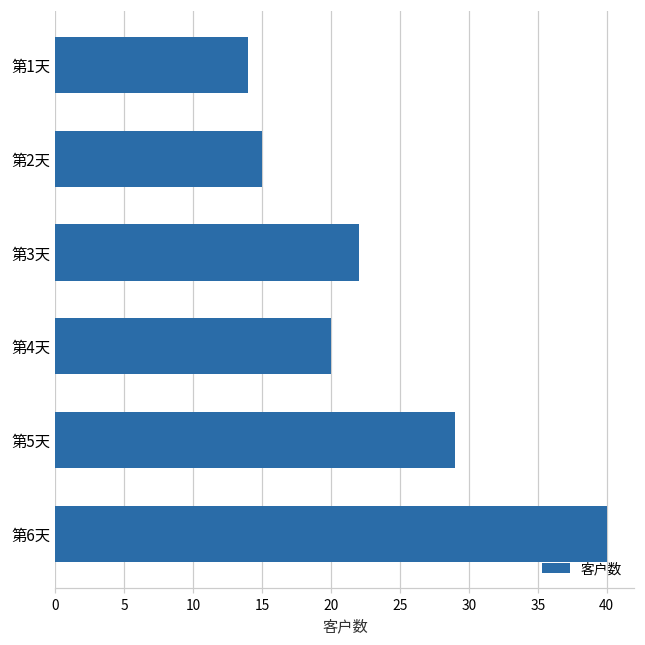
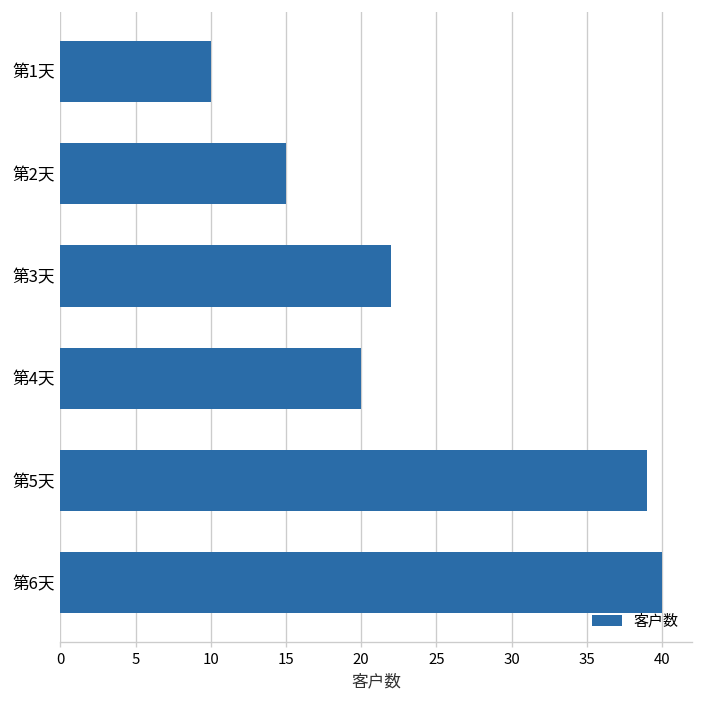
第1天: 14 -> 10
第5天: 29 -> 39
